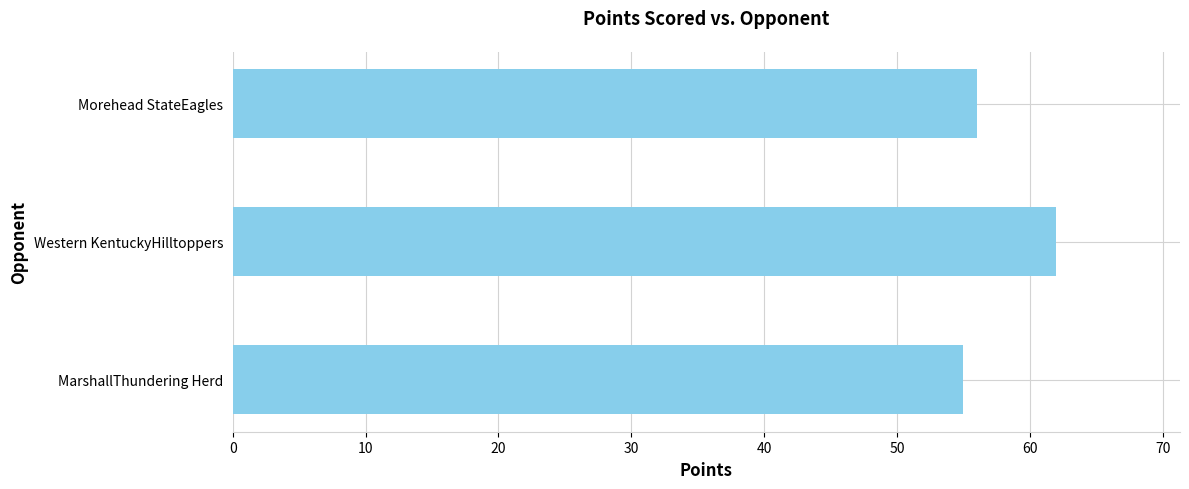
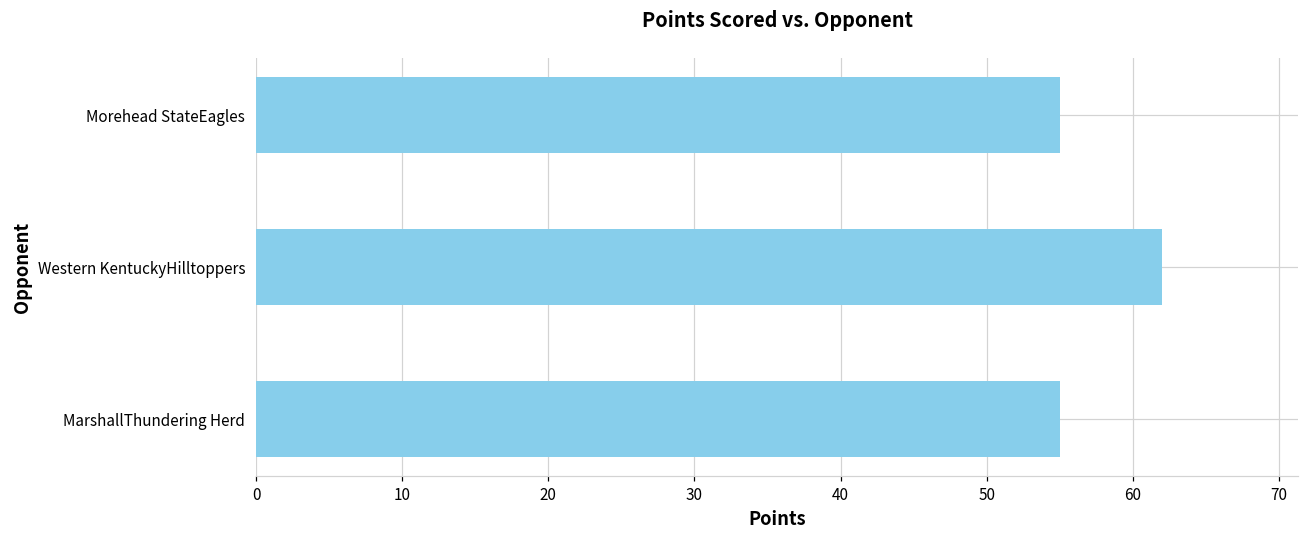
Morehead StateEagles: 56 -> 55
